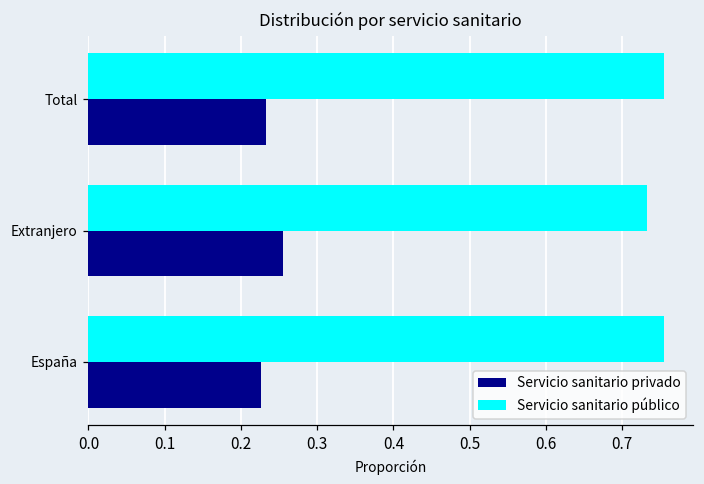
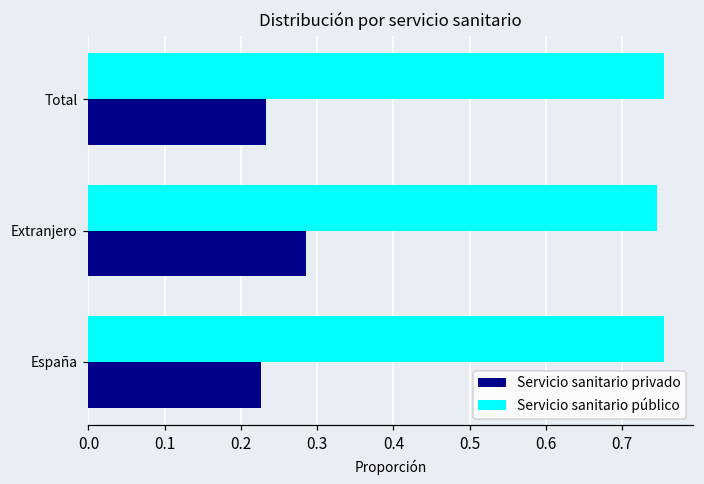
Servicio sanitario público, Extranjero: 0.73 -> 0.75
Servicio sanitario privado, Extranjero: 0.25 -> 0.28
